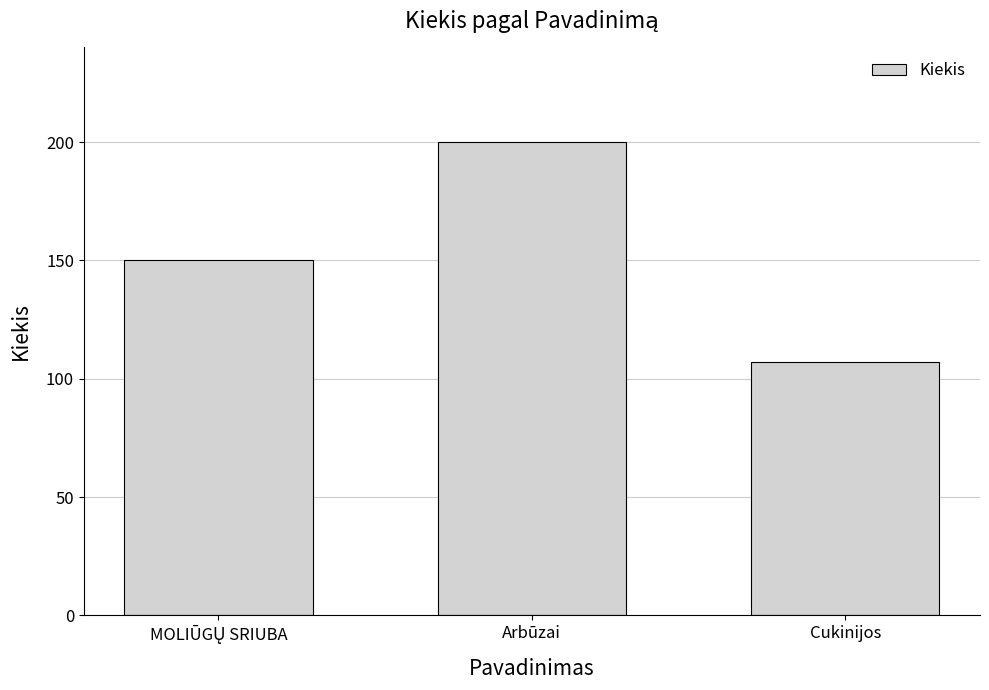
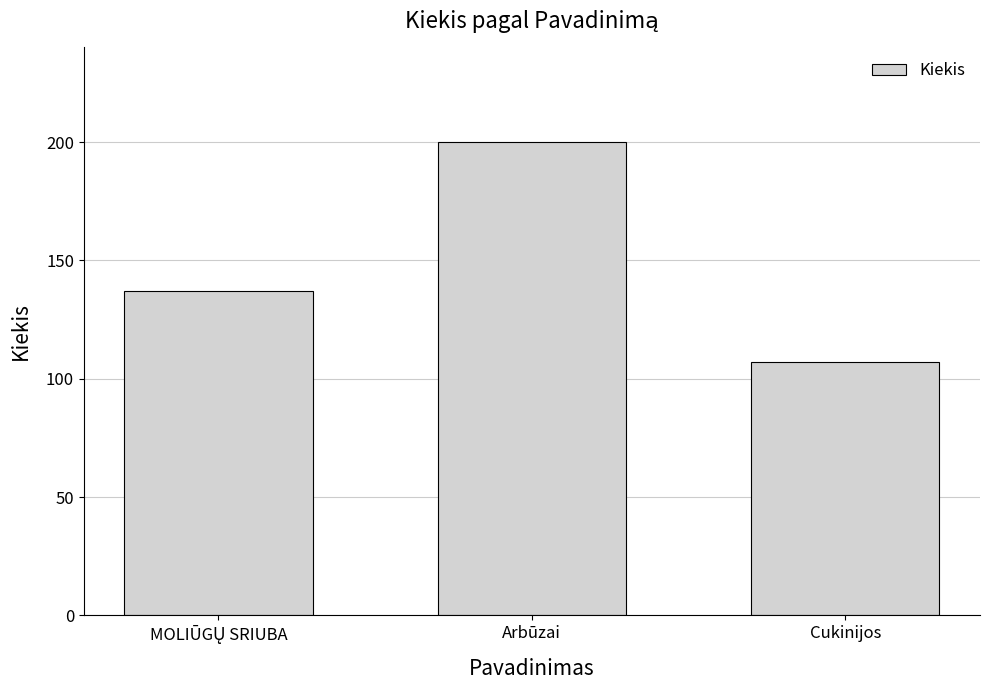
MOLIŪGŲ SRIUBA: 150 -> 137
